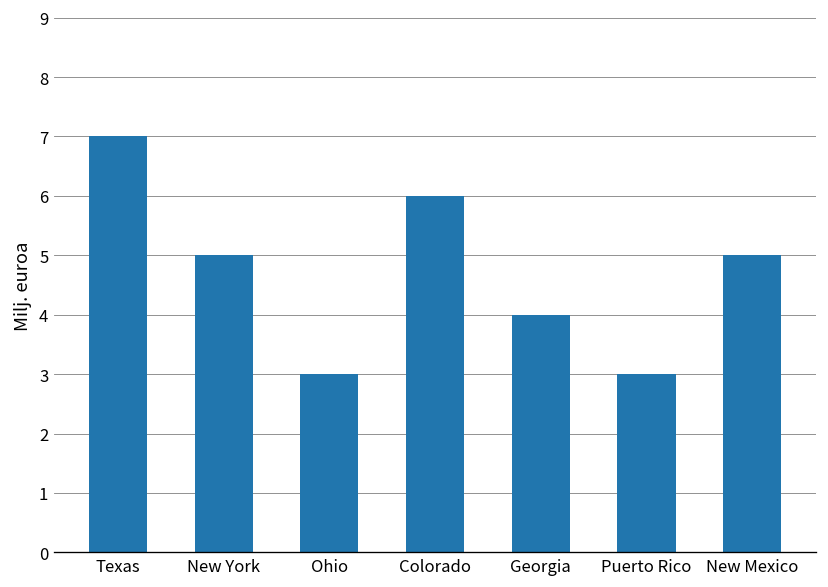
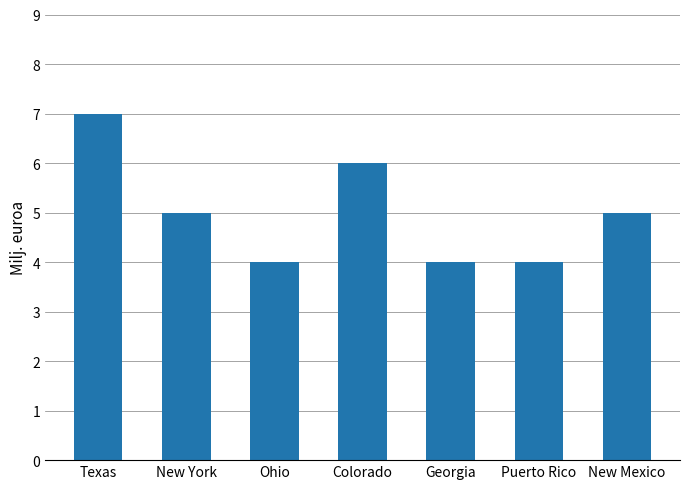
Ohio: 3 -> 4
Puerto Rico: 3 -> 4
